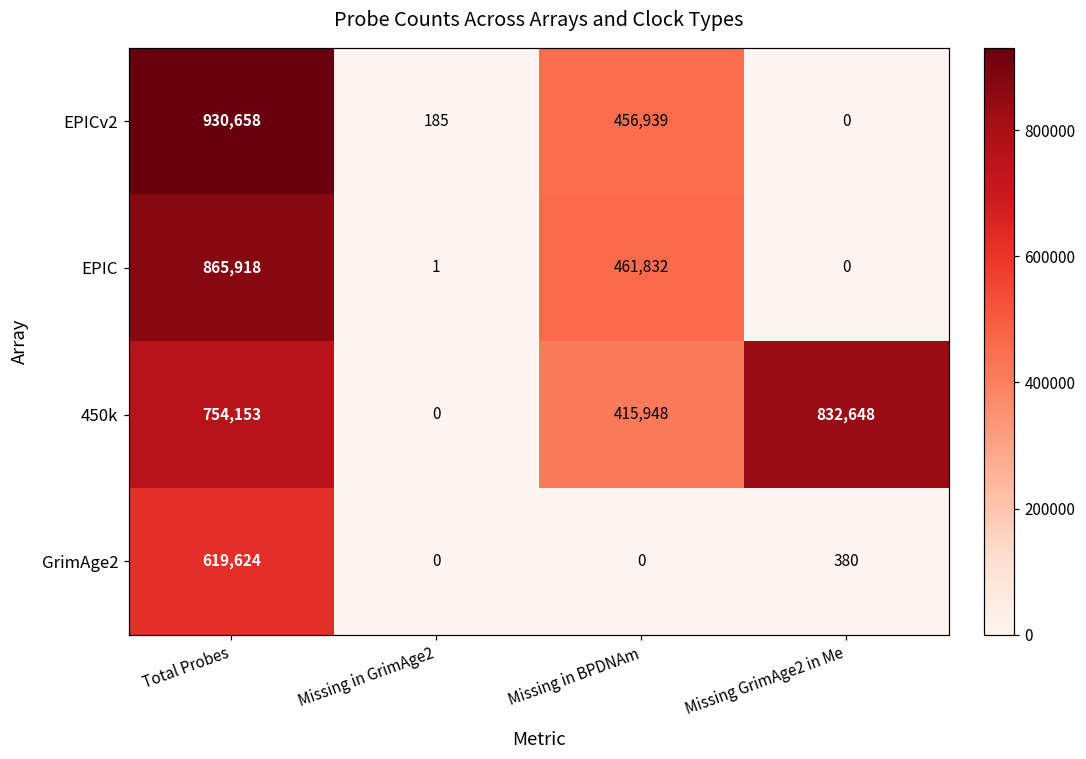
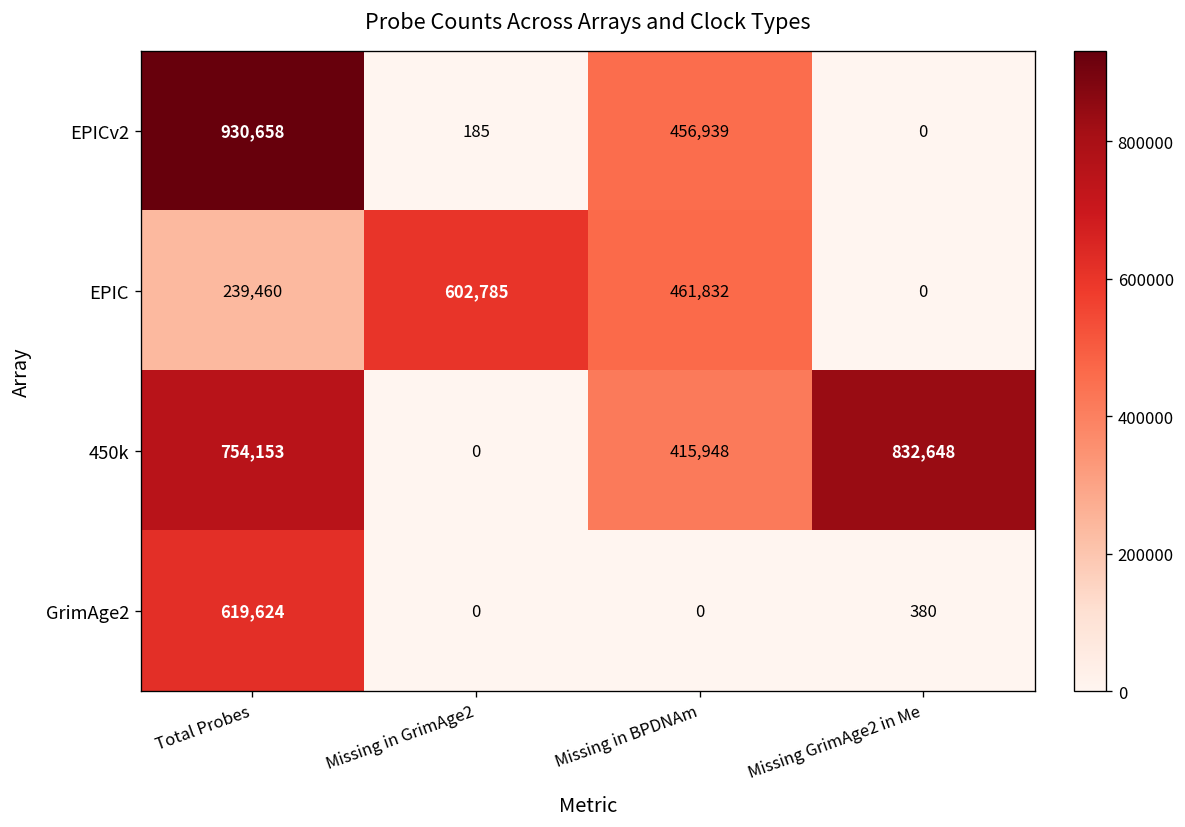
EPIC, Total Probes: 865,918 -> 239,460
EPIC, Missing in GrimAge2: 1 -> 602,785
